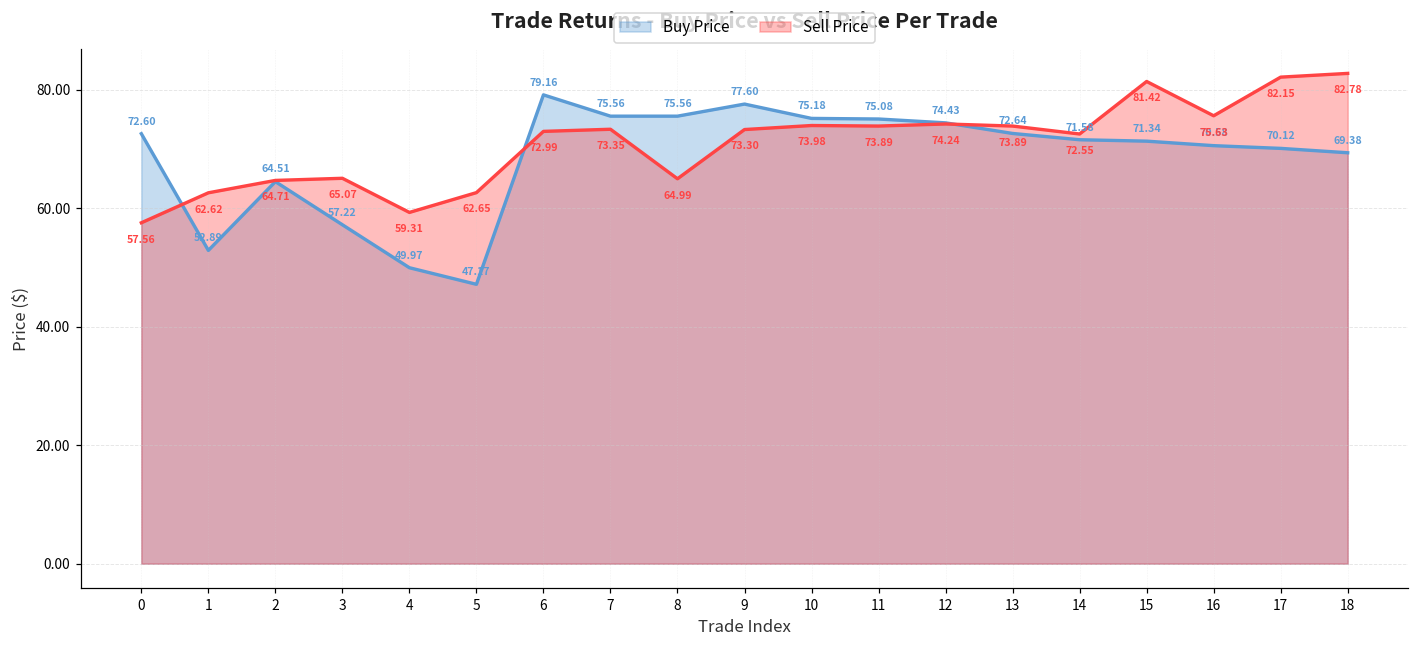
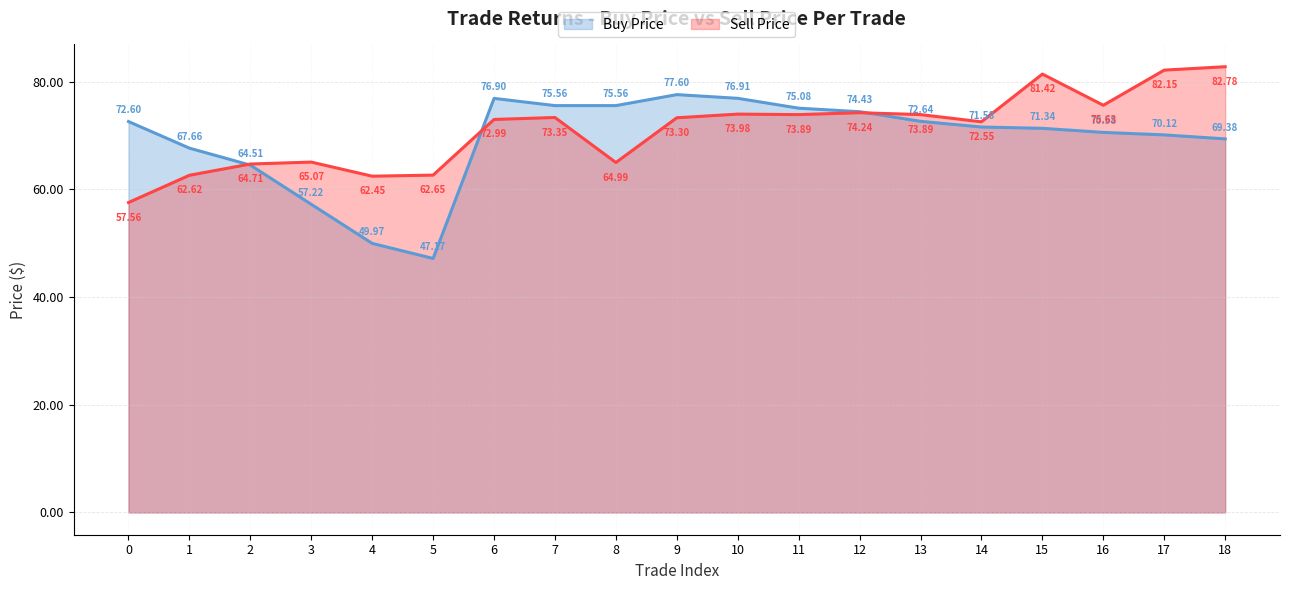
Buy Price, 1: 52.89 -> 67.66
Sell Price, 4: 59.31 -> 62.45
Buy Price, 6: 79.16 -> 76.90
Buy Price, 10: 75.18 -> 76.91
